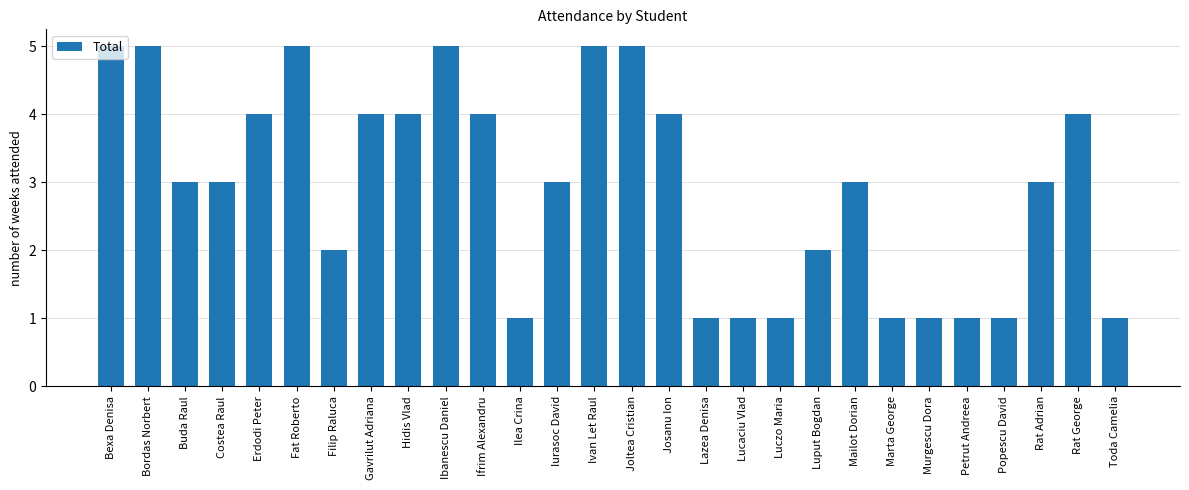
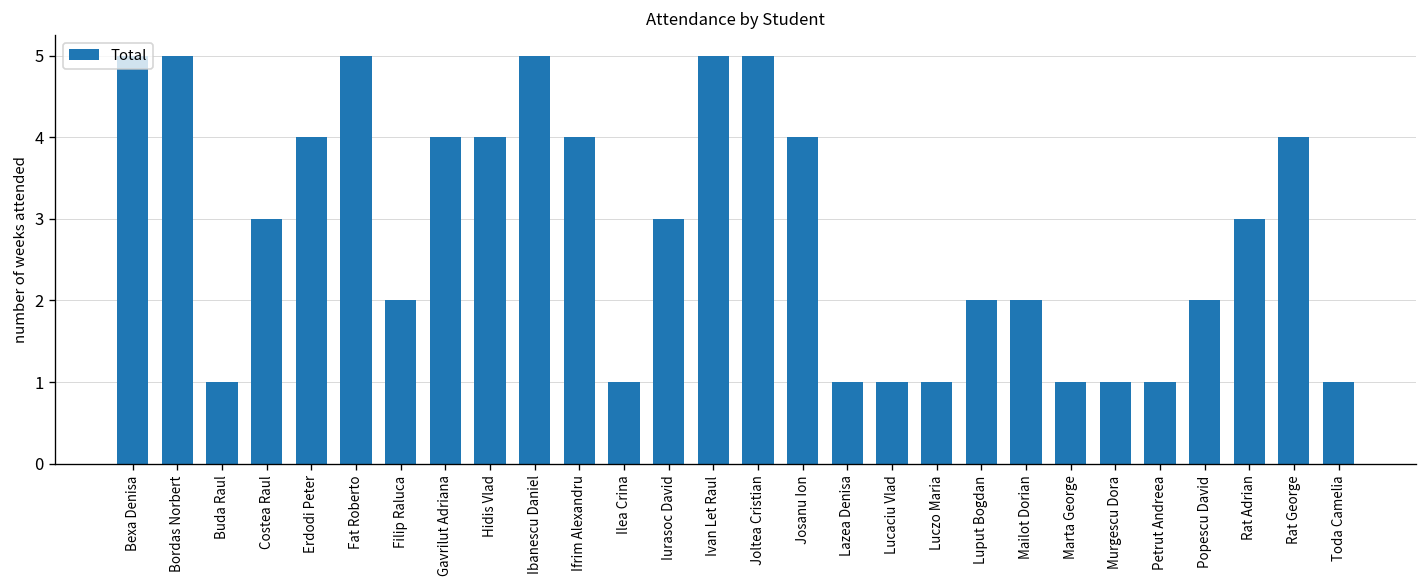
Buda Raul: 3 -> 1
Mailot Dorian: 3 -> 2
Popescu David: 1 -> 2
